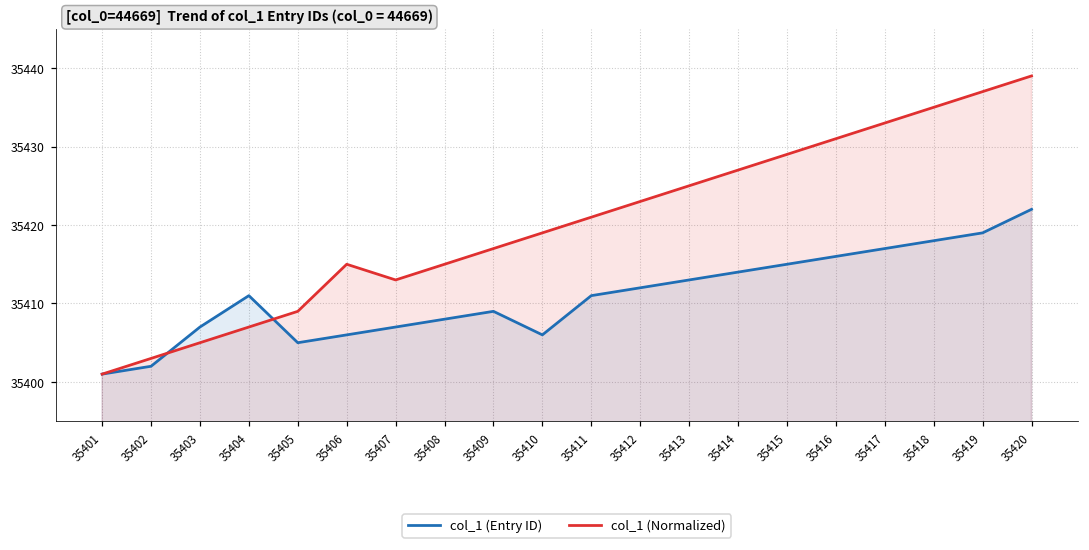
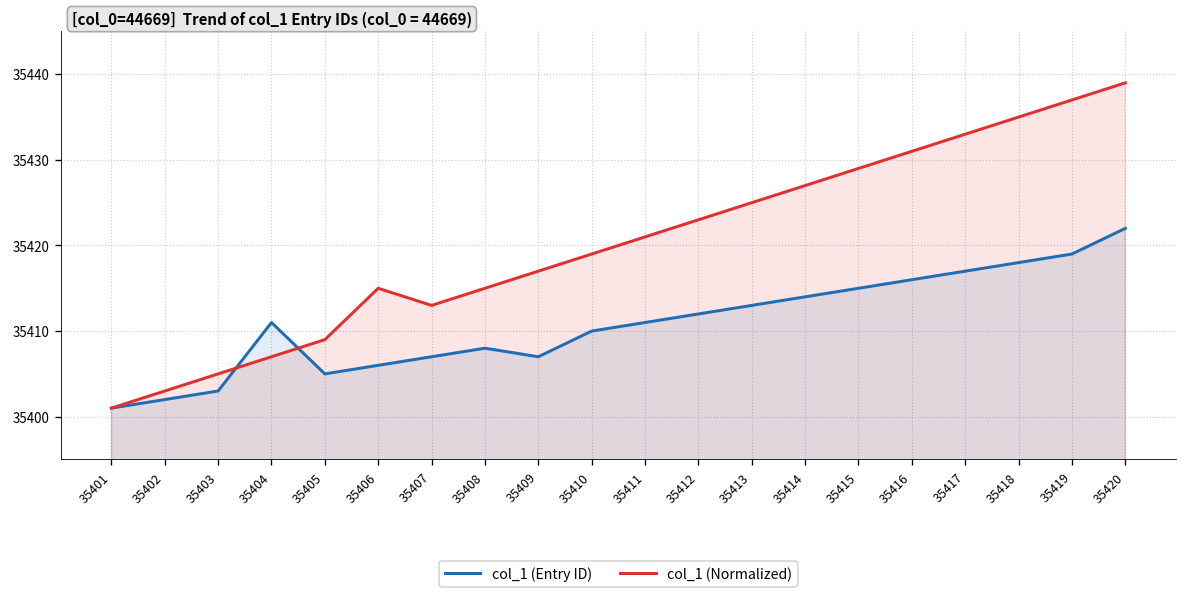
col_1 (Entry ID), 35403: 35407 -> 35403
col_1 (Entry ID), 35409: 35409 -> 35407
col_1 (Entry ID), 35410: 35406 -> 35410
